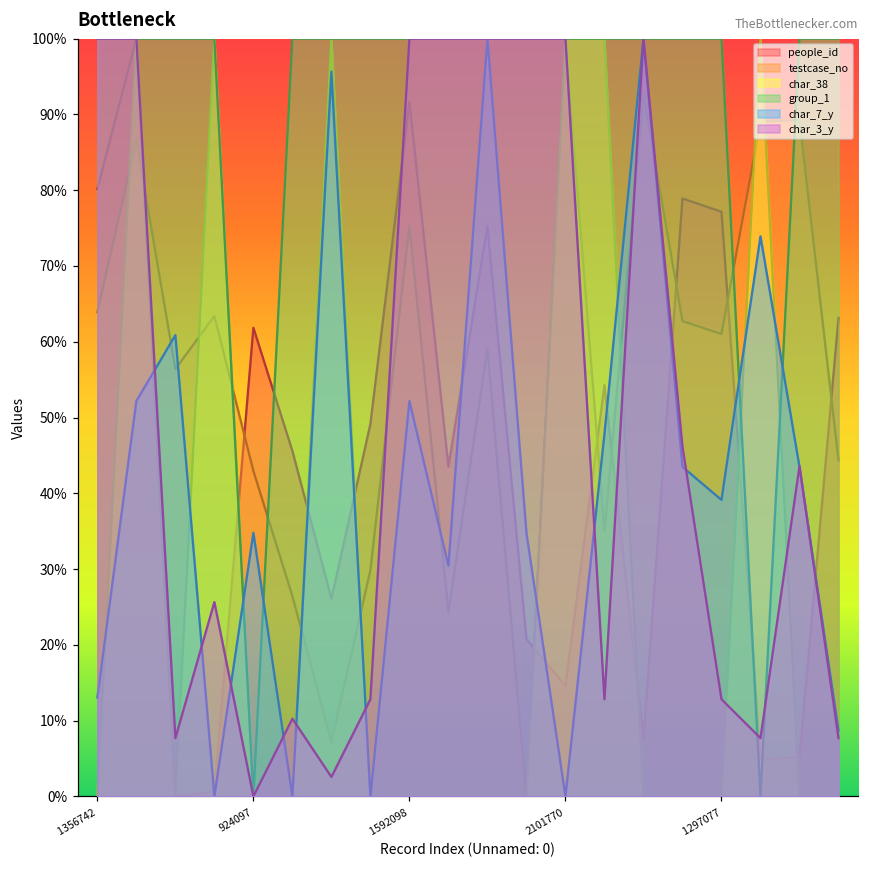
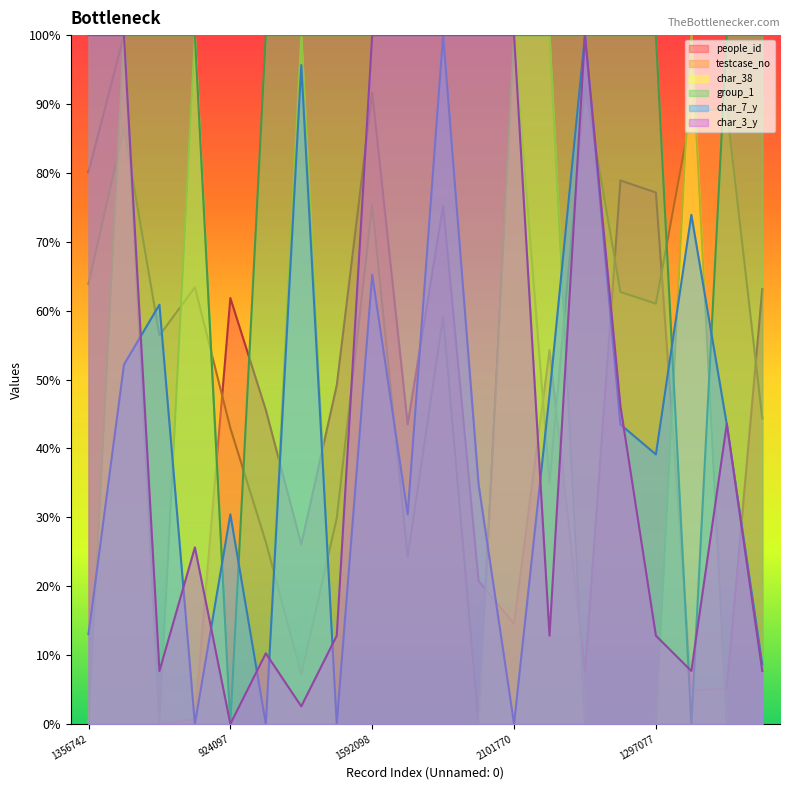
char_7_y, 924097: 35% -> 30%
char_7_y, 1592098: 52% -> 65%
